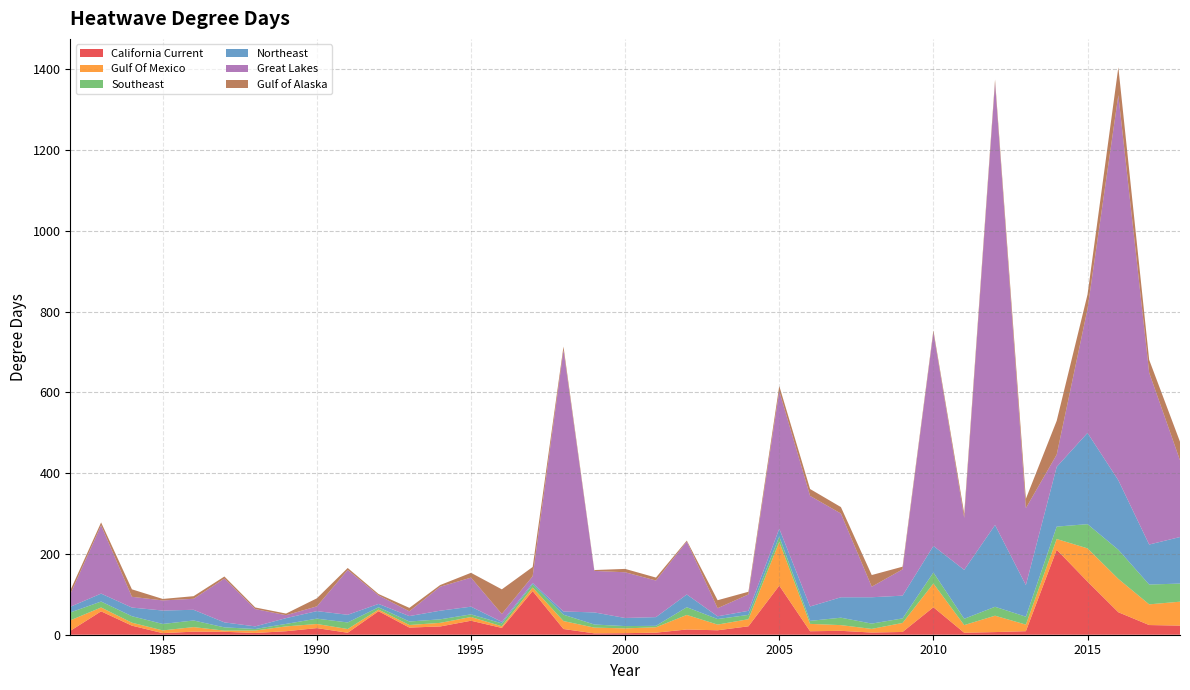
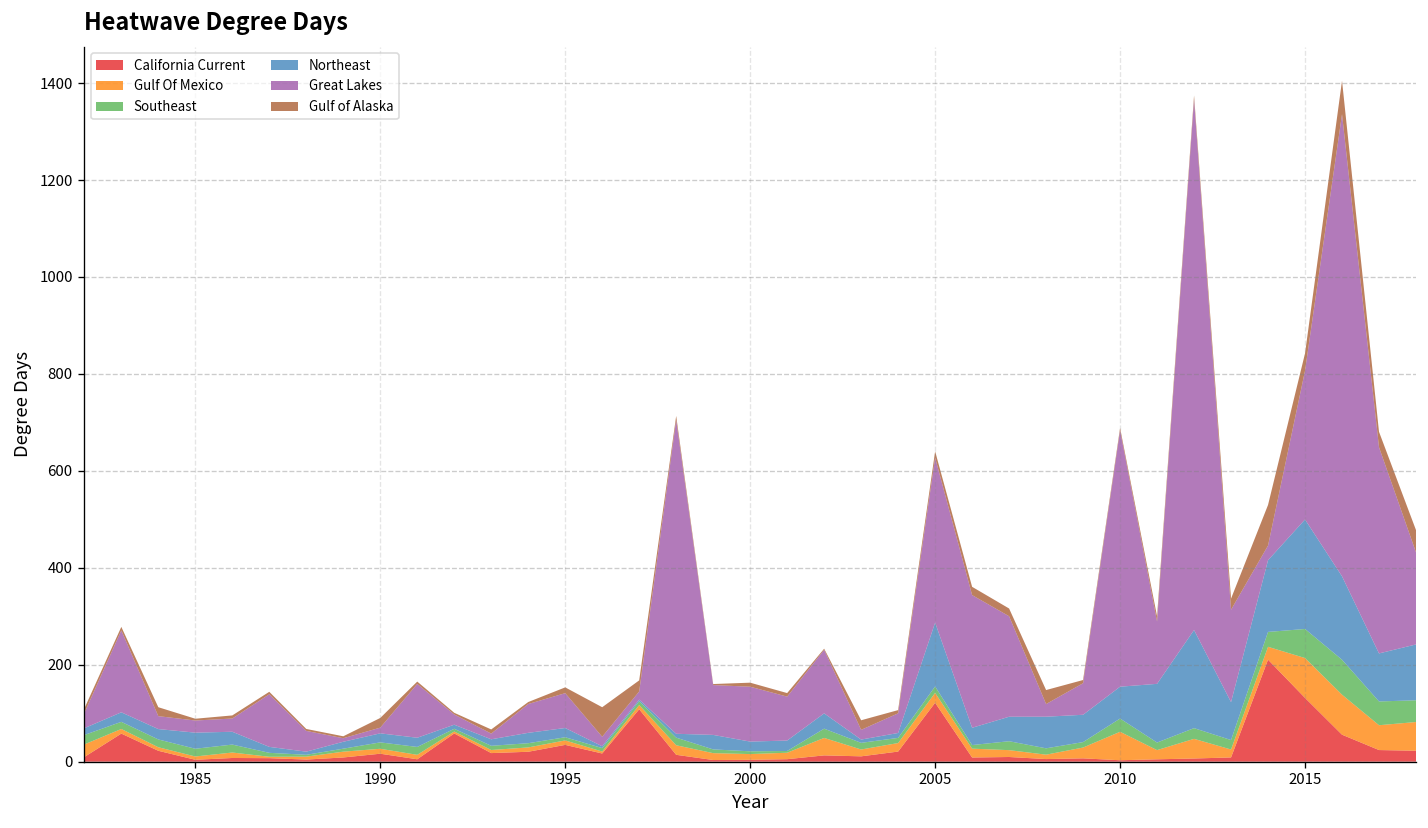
Gulf Of Mexico, 2005: 110 -> 20
Northeast, 2005: 20 -> 130
California Current, 2010: 70 -> 0
